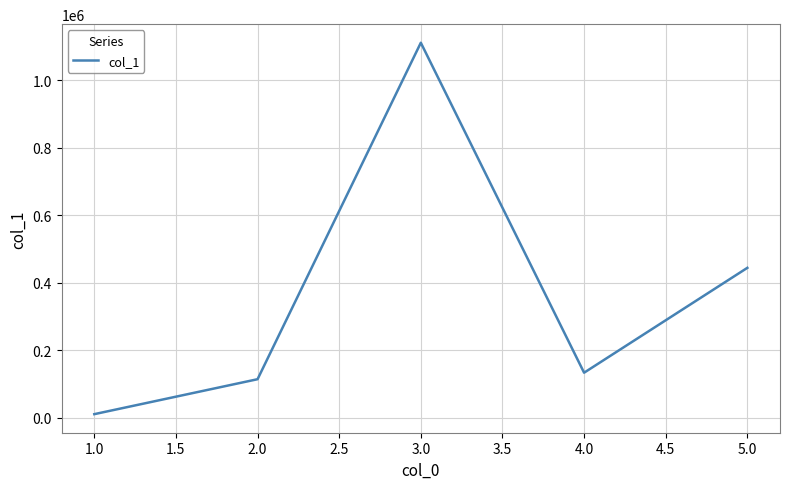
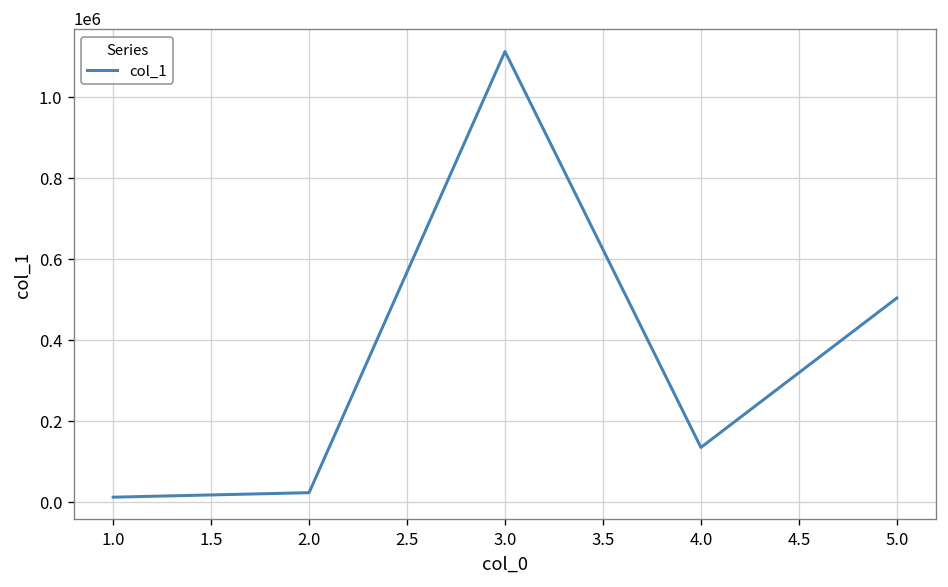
2.0: 110000 -> 20000
5.0: 440000 -> 500000
